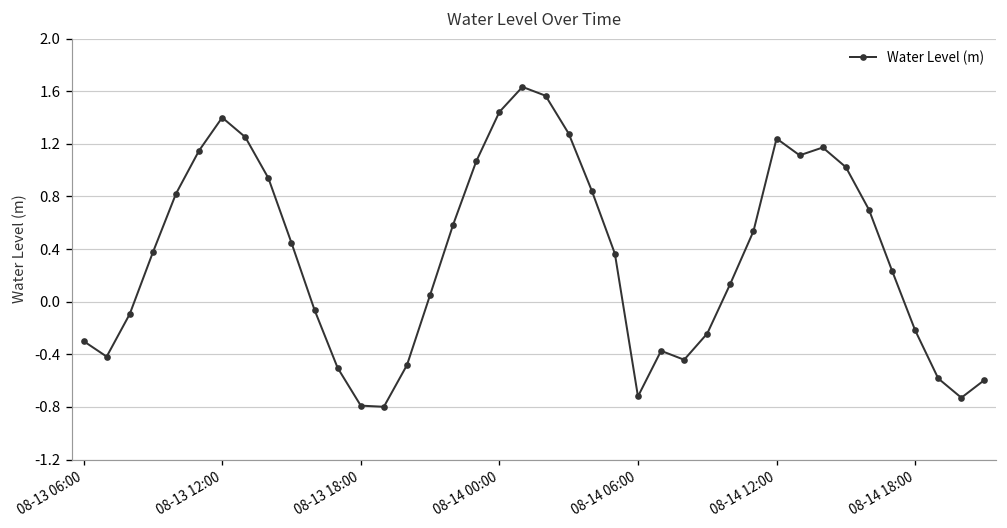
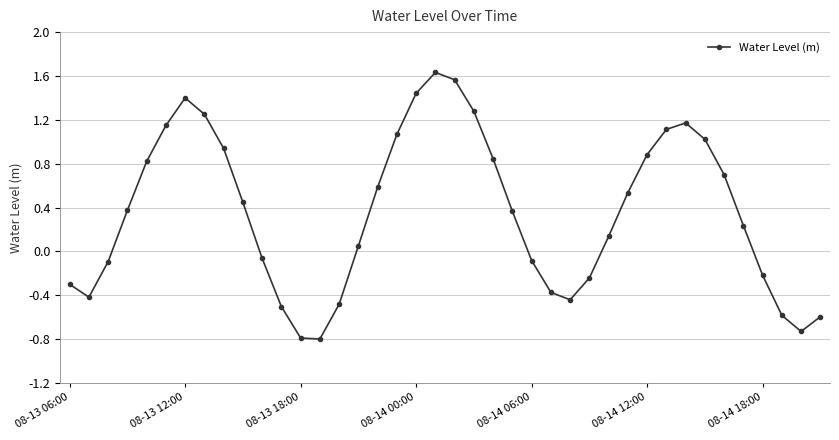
08-14 06:00: -0.72 -> -0.08
08-14 12:00: 1.24 -> 0.88
